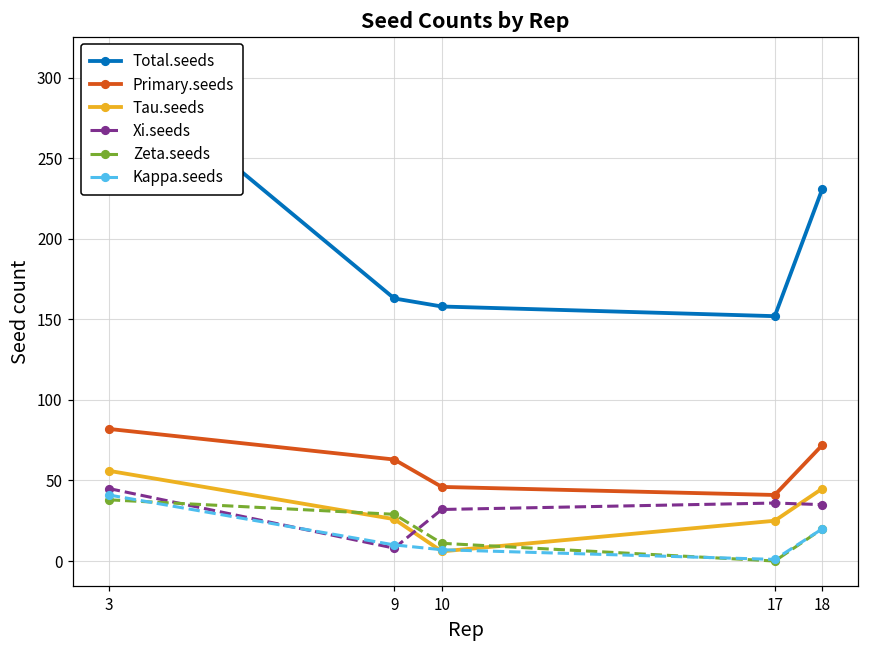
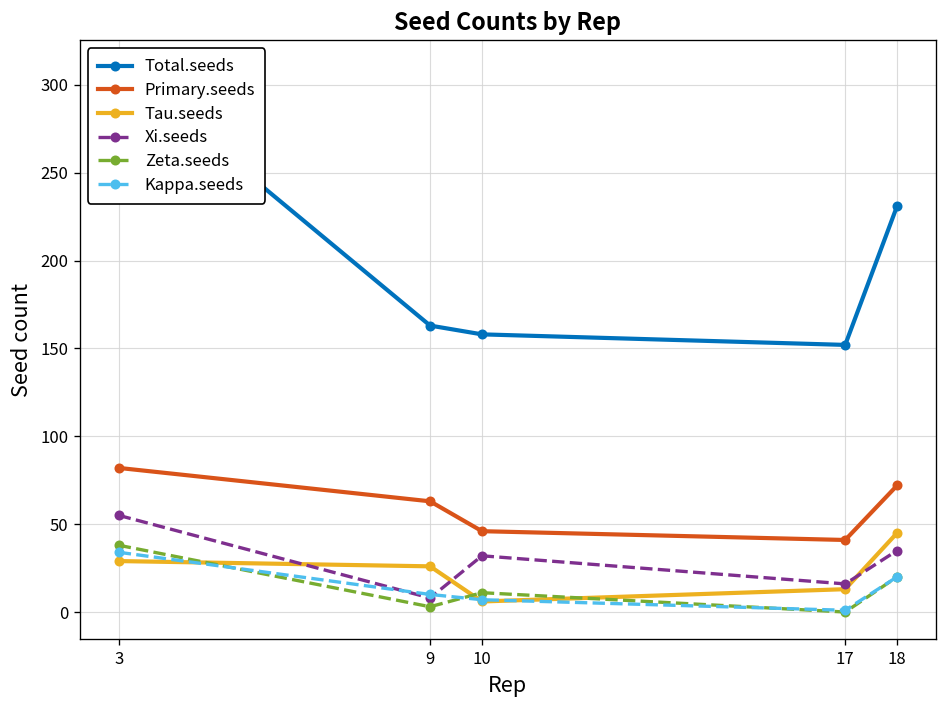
Tau.seeds, 3: 56 -> 29
Xi.seeds, 3: 45 -> 55
Kappa.seeds, 3: 41 -> 34
Zeta.seeds, 9: 29 -> 3
Tau.seeds, 17: 25 -> 13
Xi.seeds, 17: 36 -> 16
